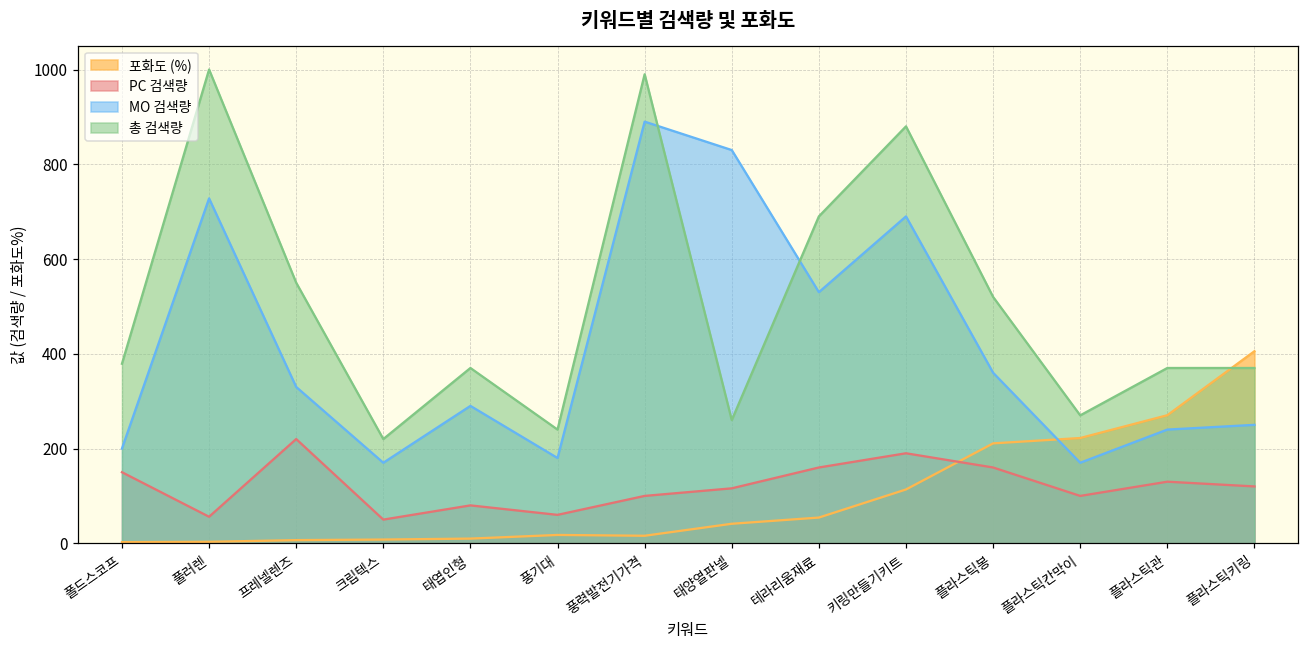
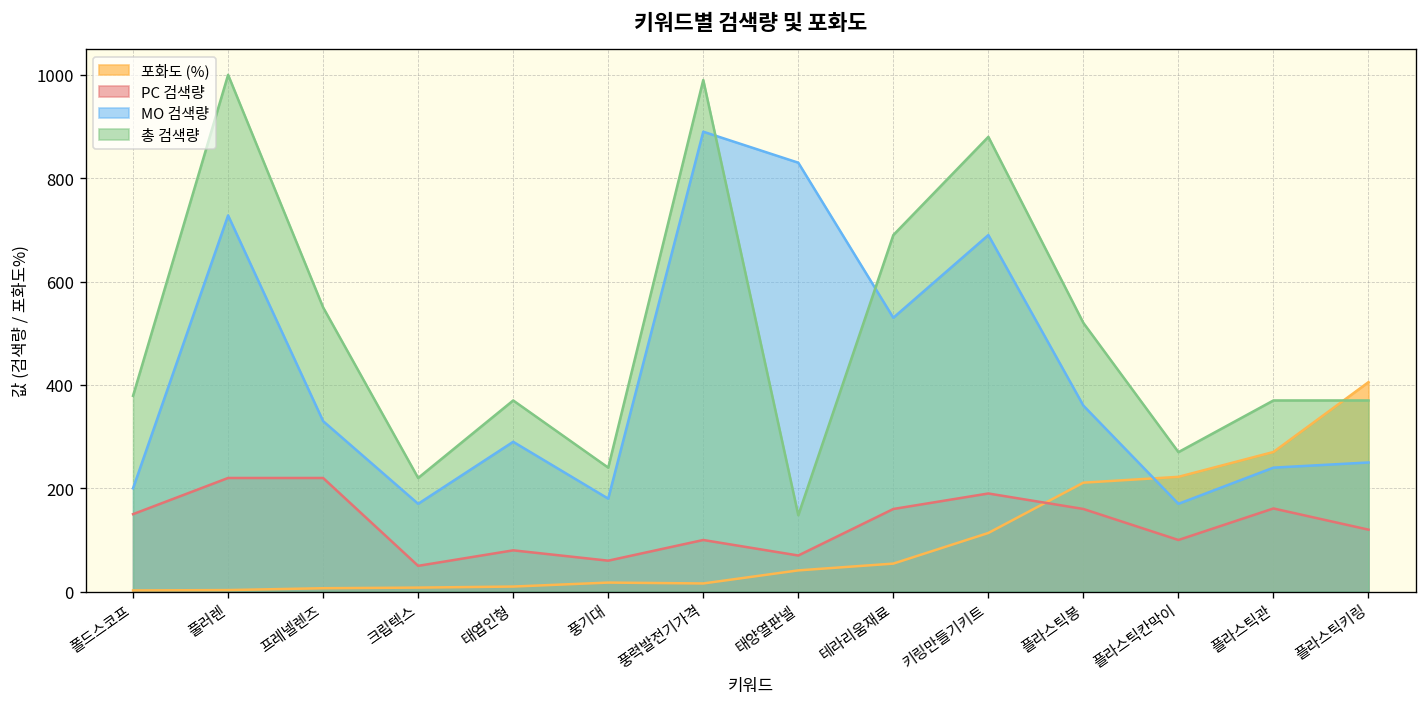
PC 검색량, 풀러렌: 60 -> 220
PC 검색량, 태양열판넬: 120 -> 70
총 검색량, 태양열판넬: 260 -> 150
PC 검색량, 플라스틱관: 130 -> 160
